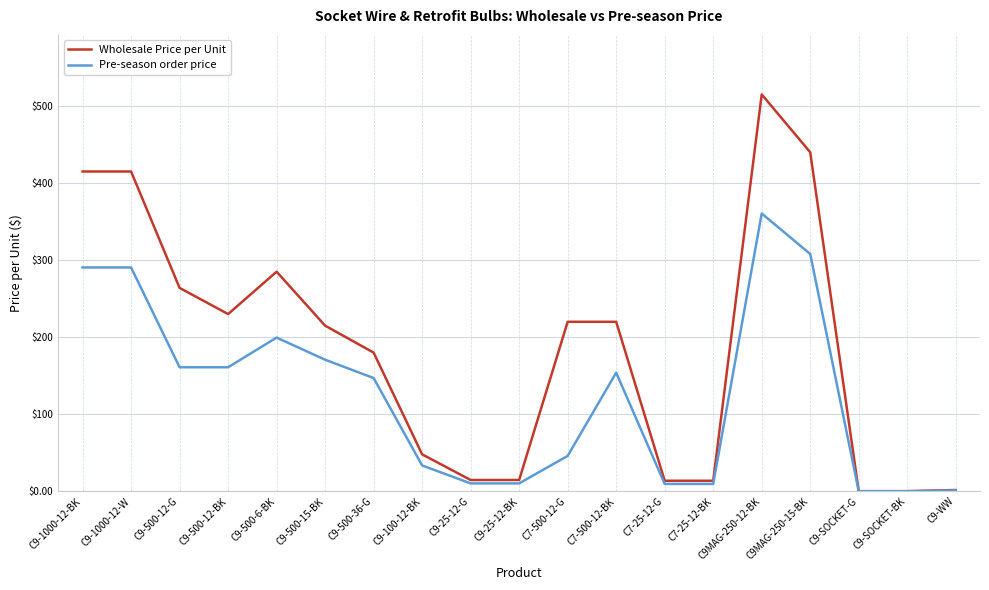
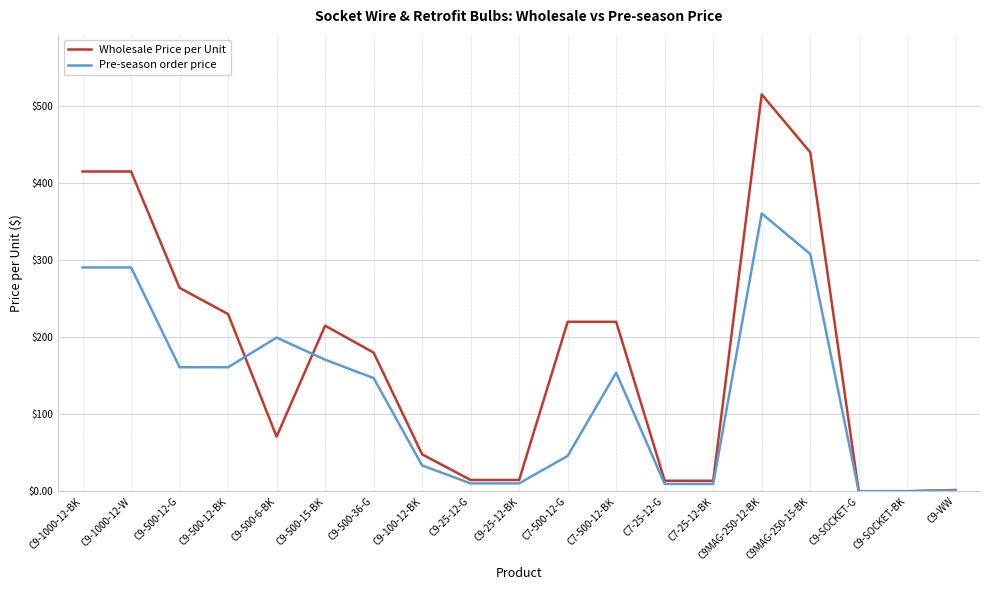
Wholesale Price per Unit, C9-500-6-BK: $290 -> $70
